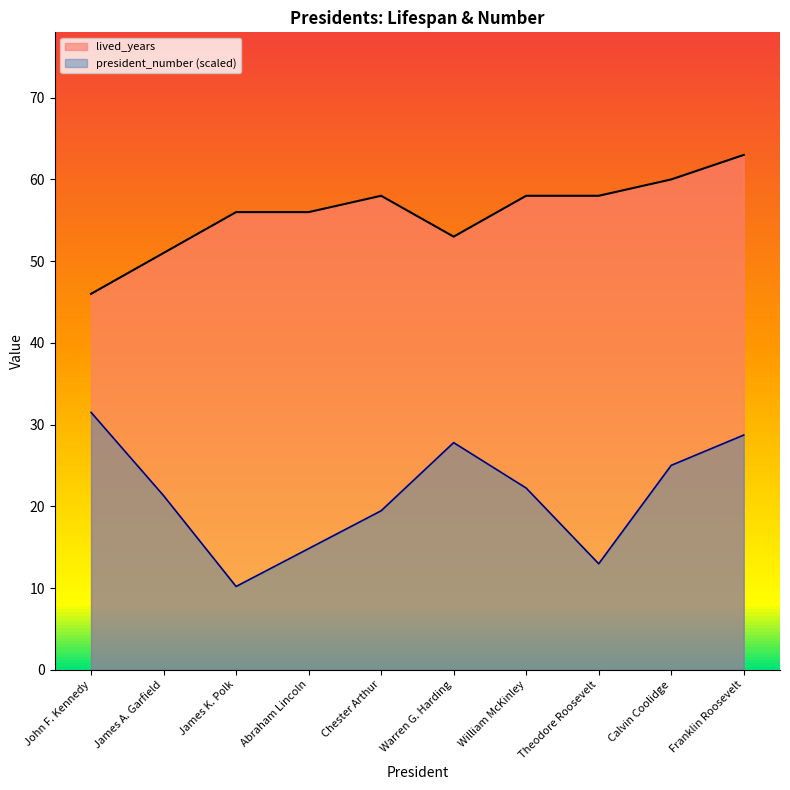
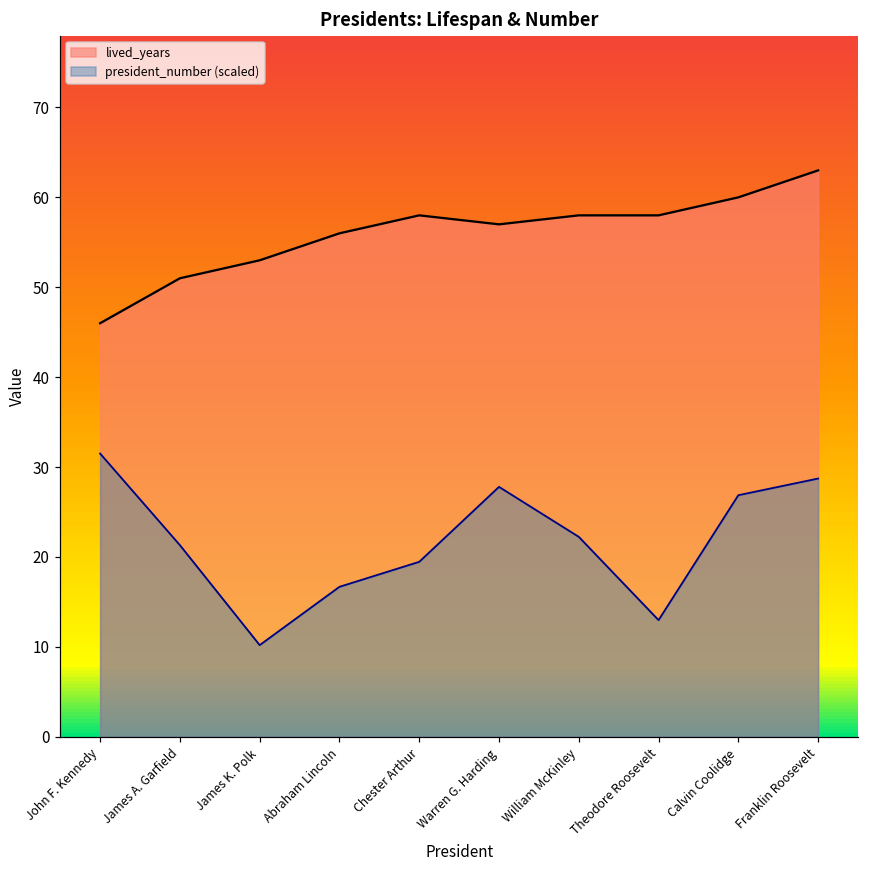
lived_years, James K. Polk: 56 -> 53
president_number (scaled), Abraham Lincoln: 15 -> 17
lived_years, Warren G. Harding: 53 -> 57
president_number (scaled), Calvin Coolidge: 25 -> 27
